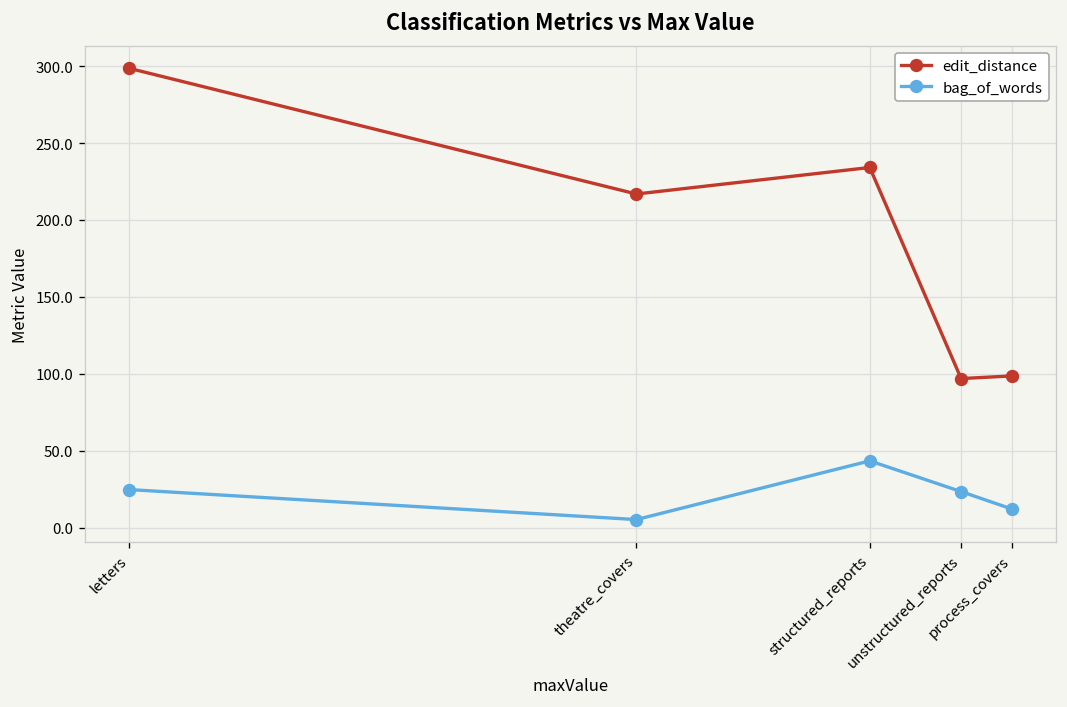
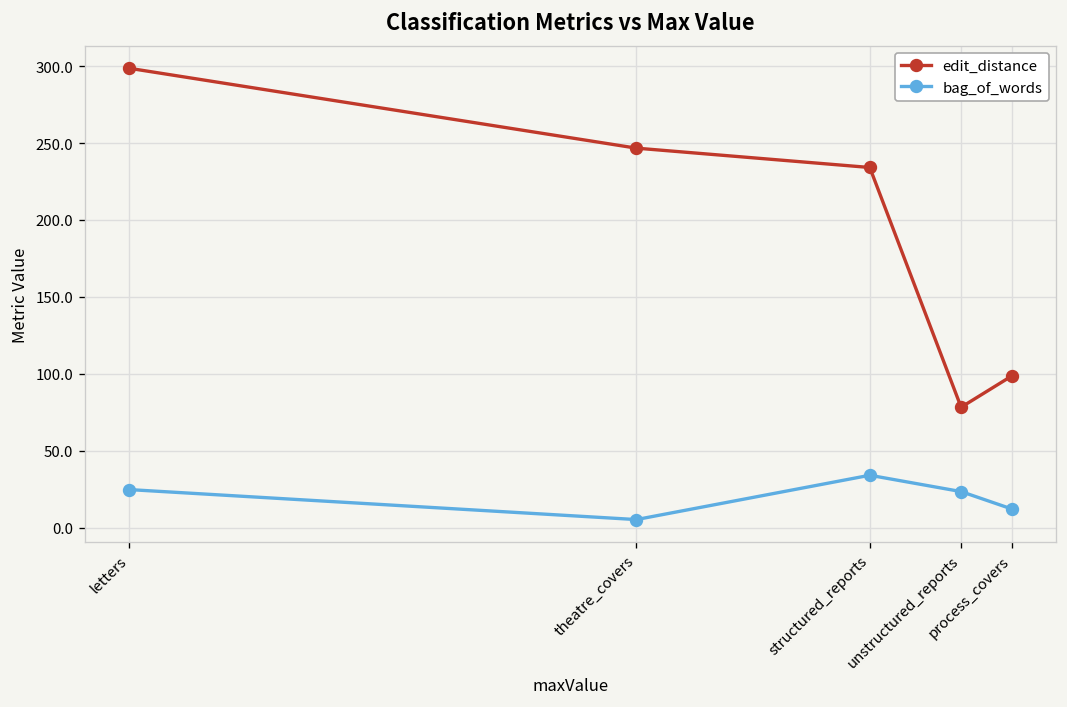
edit_distance, theatre_covers: 217 -> 247
bag_of_words, structured_reports: 43 -> 34
edit_distance, unstructured_reports: 97 -> 78
